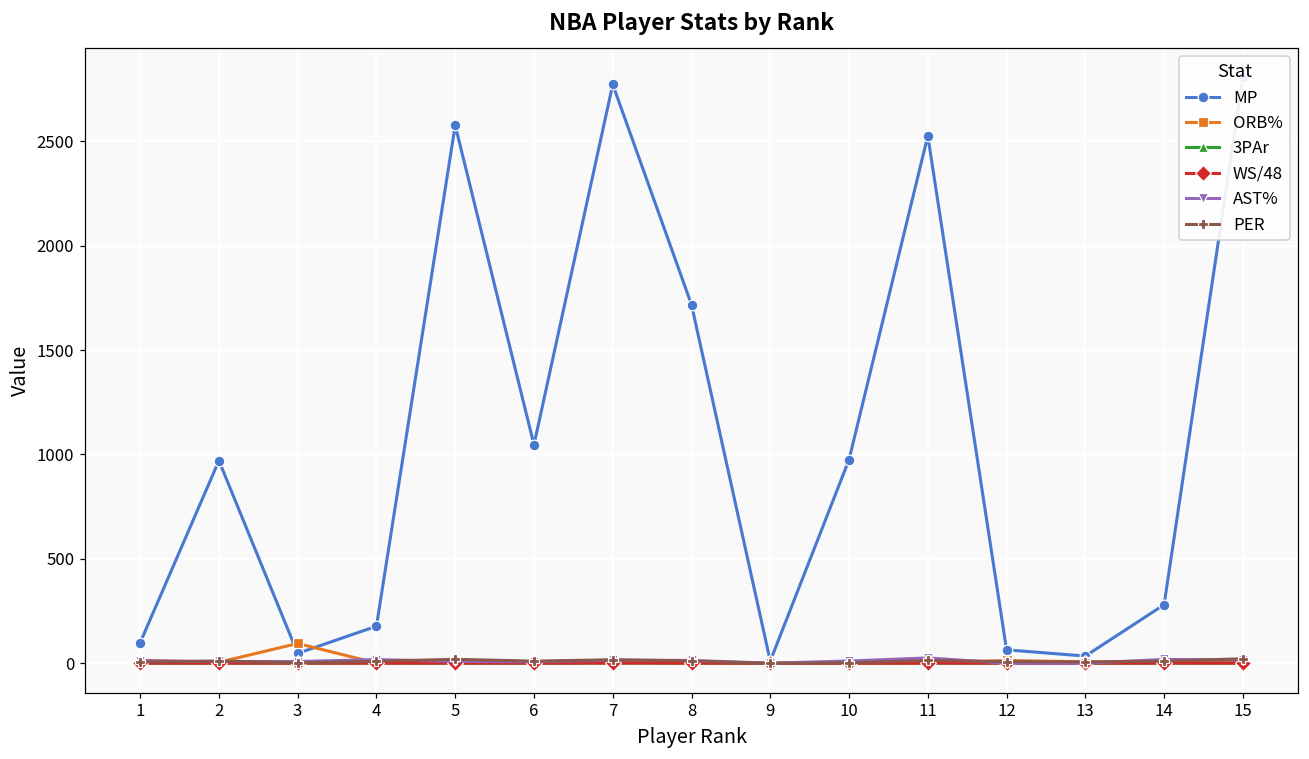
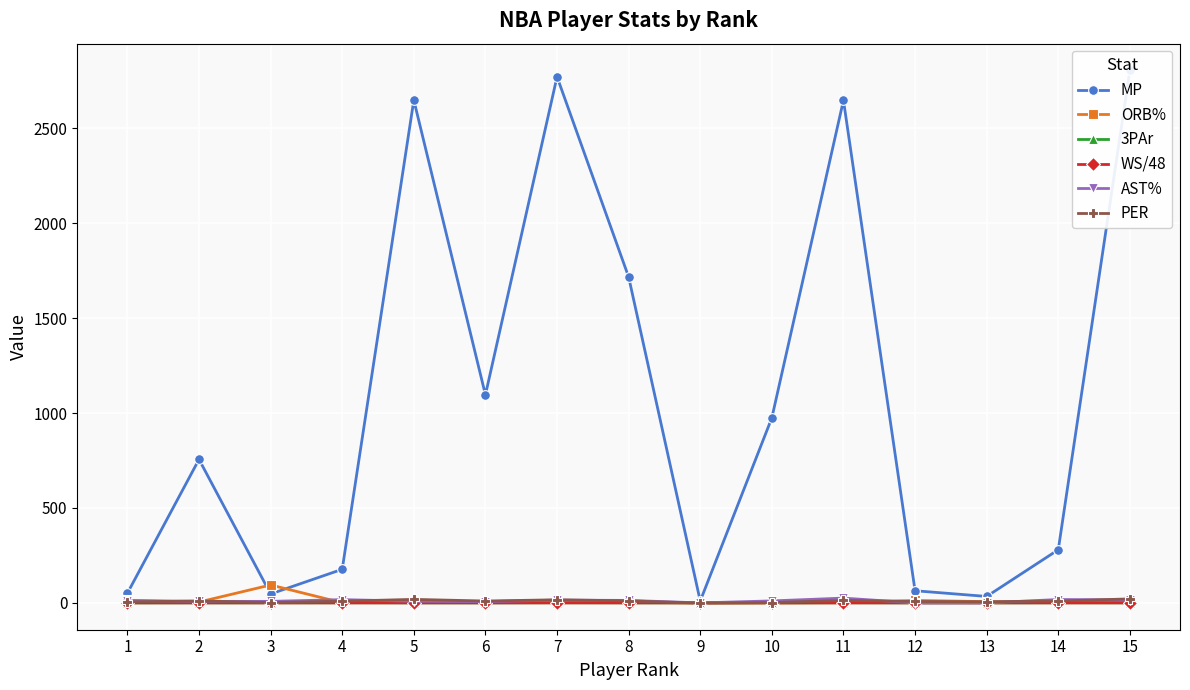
MP, 1: 100 -> 50
MP, 2: 970 -> 760
MP, 5: 2580 -> 2650
MP, 6: 1050 -> 1100
MP, 11: 2530 -> 2650
